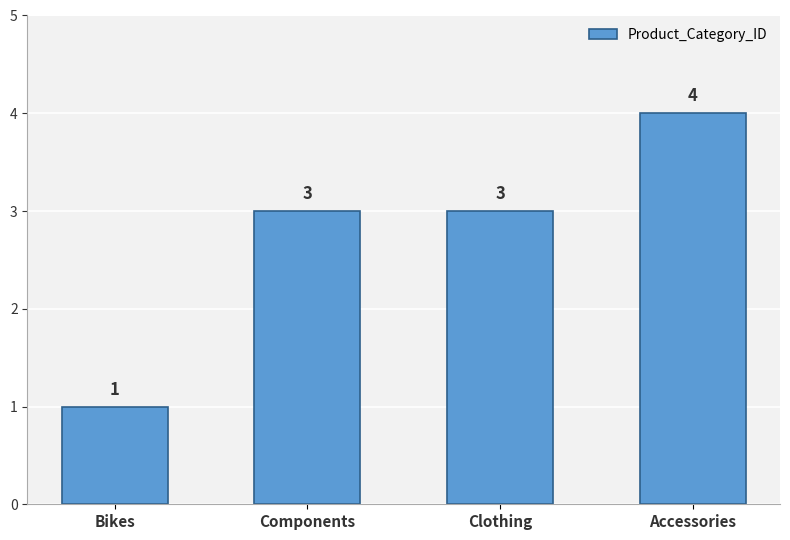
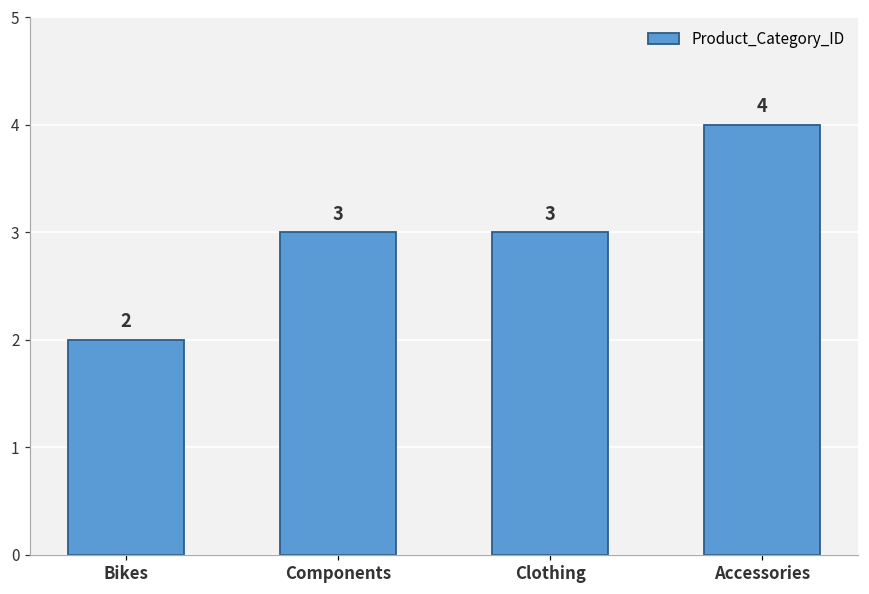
Bikes: 1 -> 2
